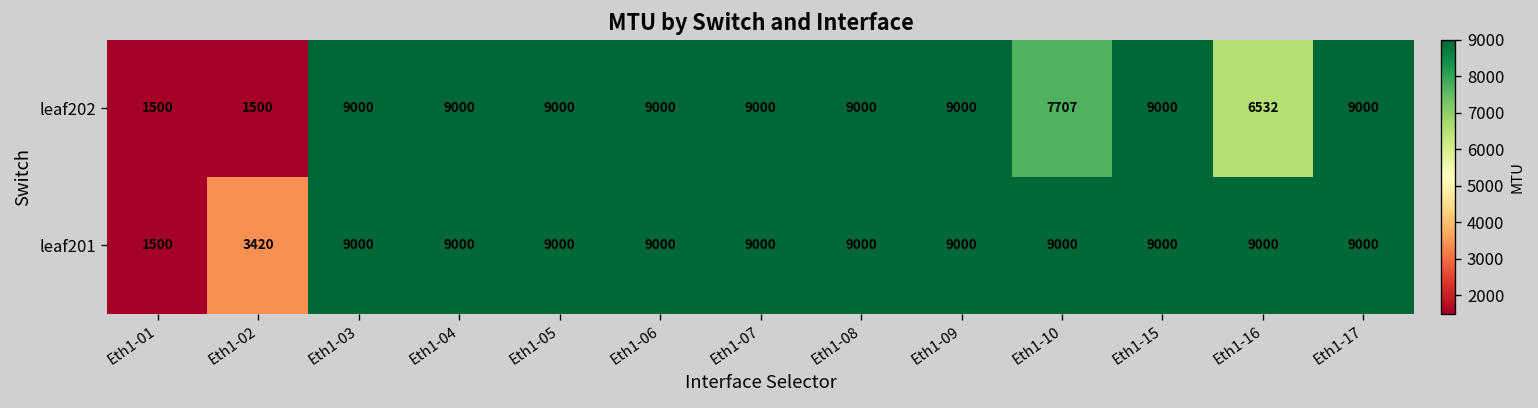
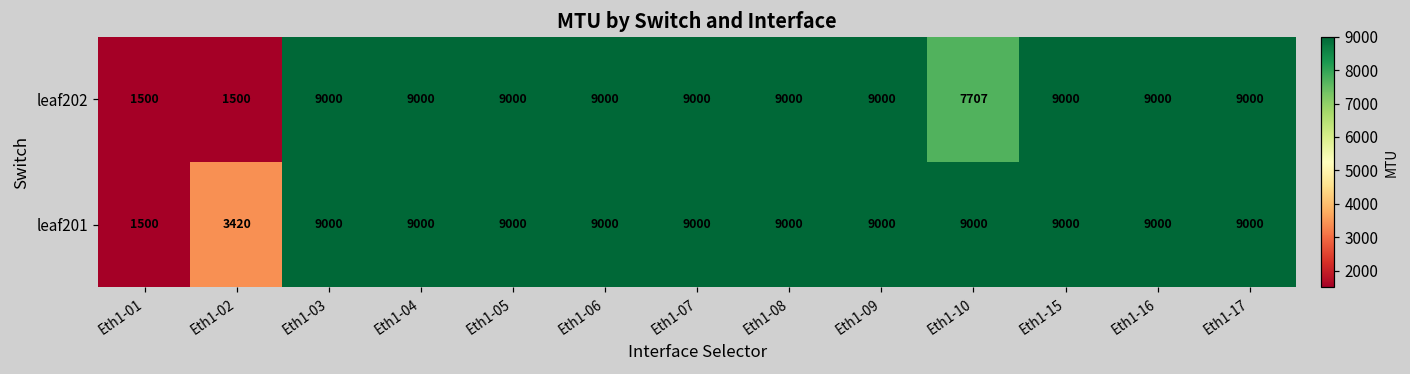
leaf202, Eth1-16: 6532 -> 9000
